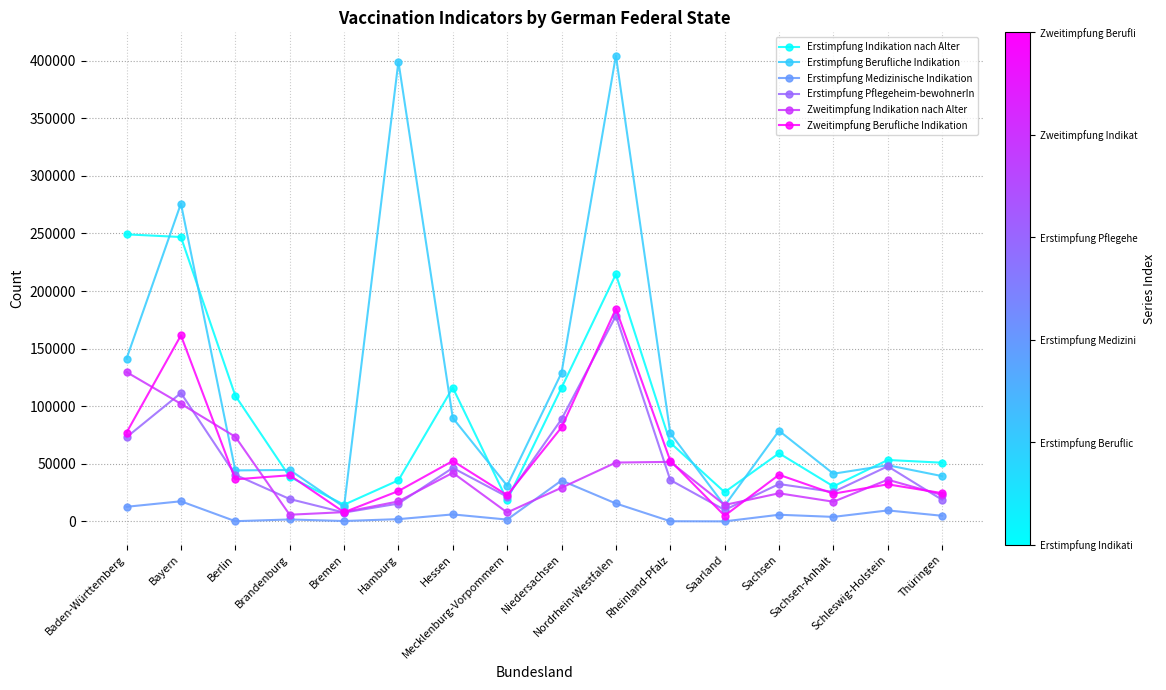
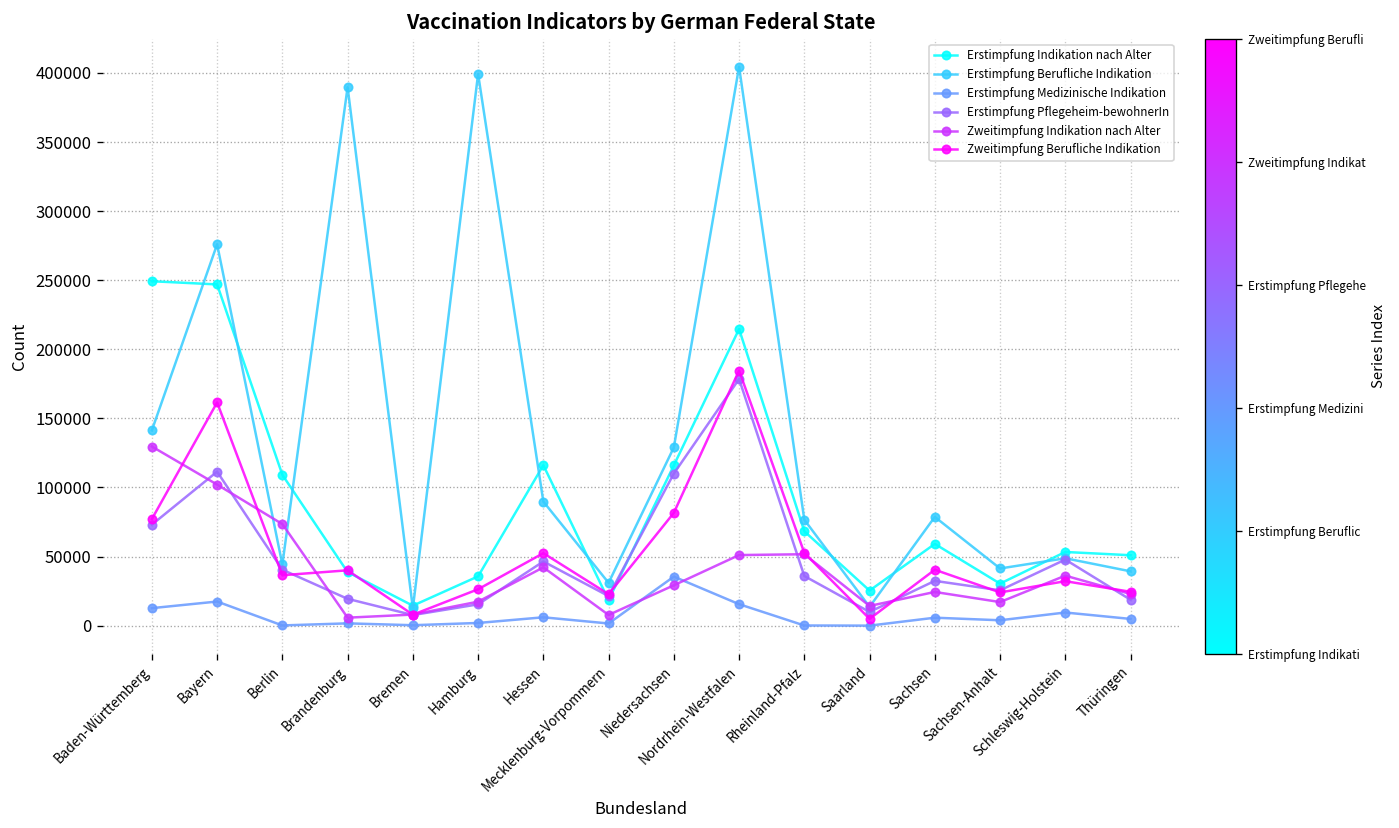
Erstimpfung Berufliche Indikation, Brandenburg: 45000 -> 390000
Erstimpfung Pflegeheim-bewohnerIn, Niedersachsen: 89000 -> 110000
